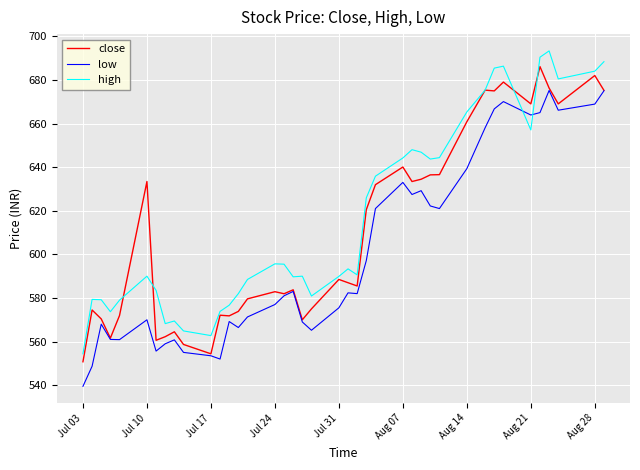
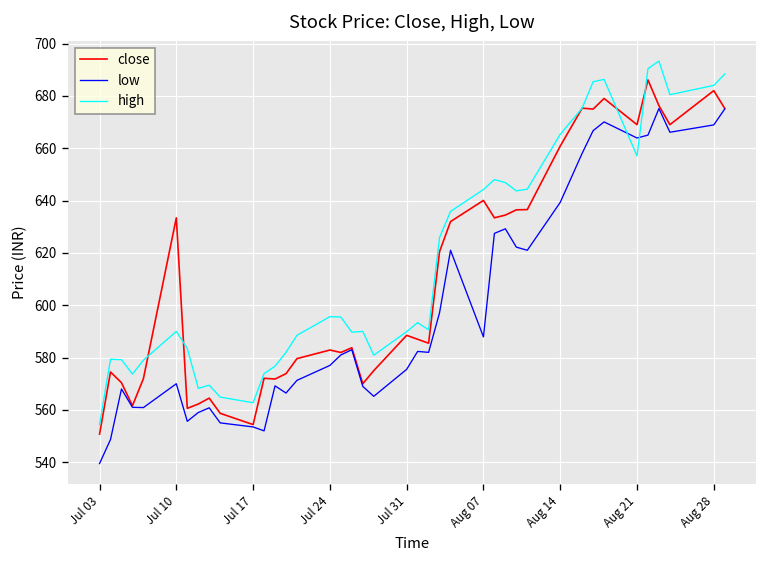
low, Aug 07: 633 -> 588
